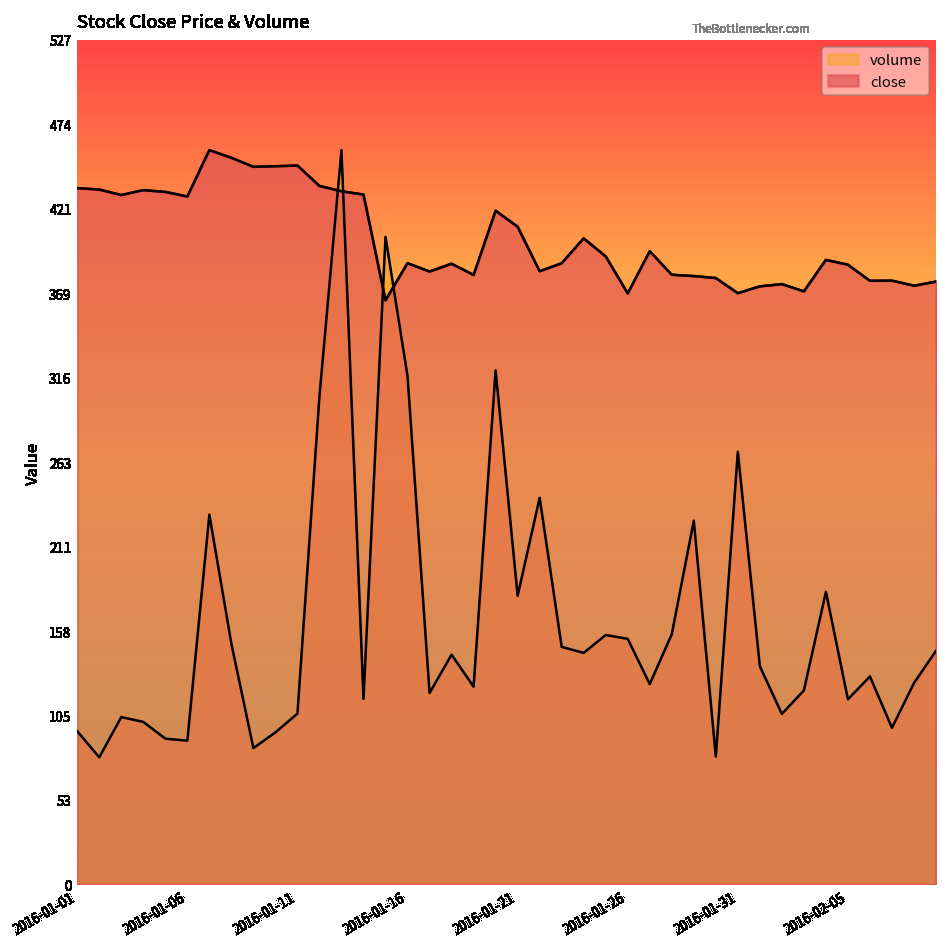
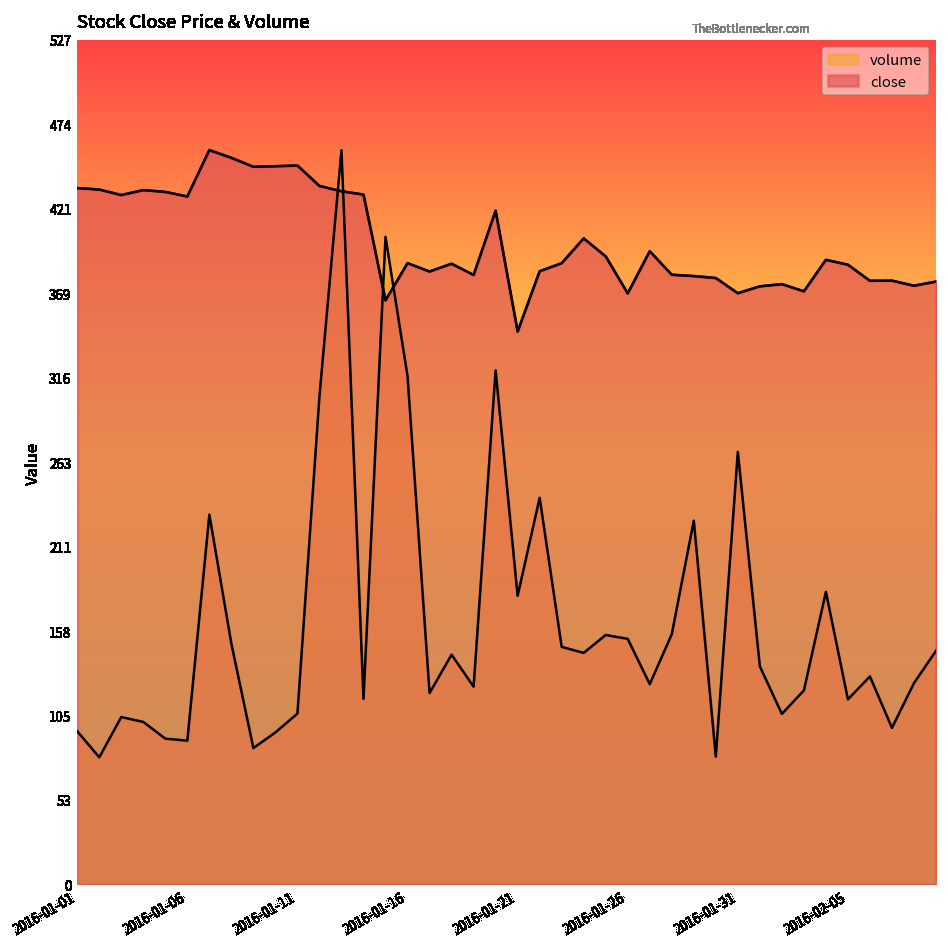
close, 2016-01-21: 410 -> 345
